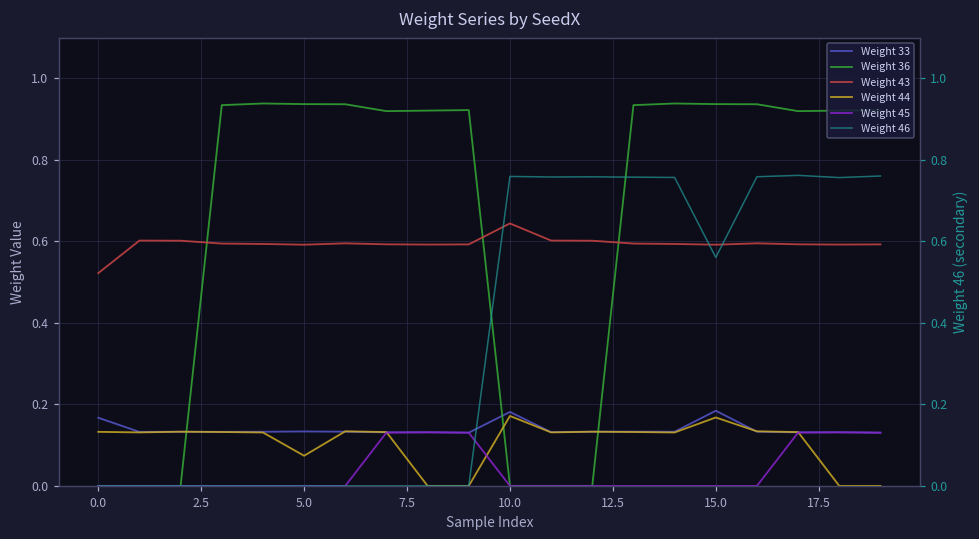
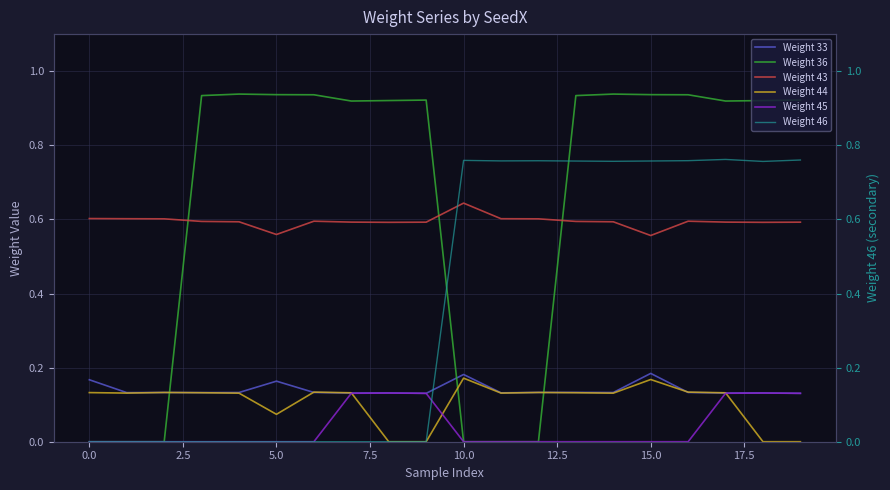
Weight 43, 0.0: 0.52 -> 0.60
Weight 33, 5.0: 0.13 -> 0.16
Weight 43, 5.0: 0.59 -> 0.56
Weight 43, 15.0: 0.59 -> 0.56
Weight 46, 15.0: 0.56 -> 0.76
